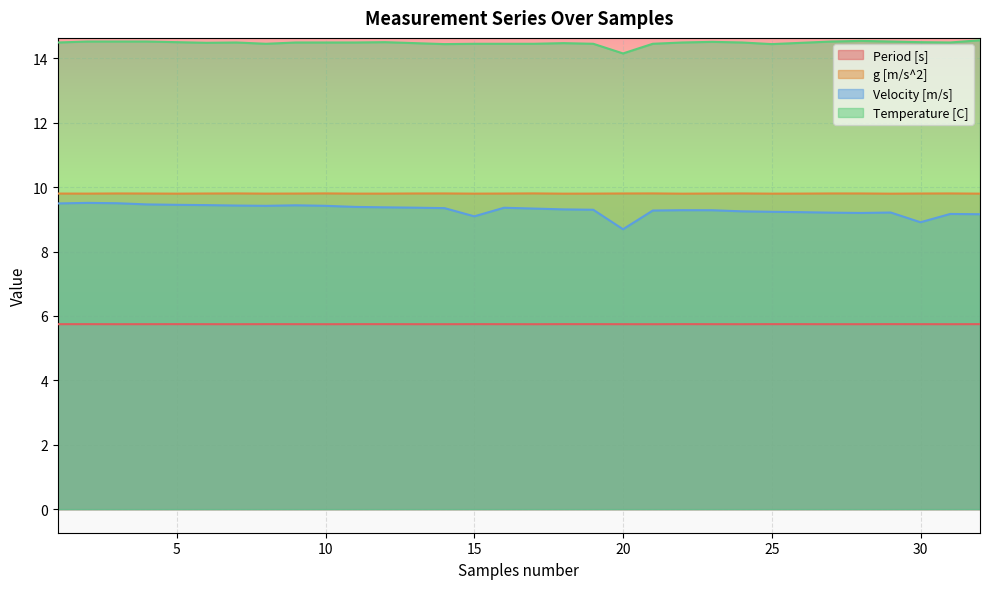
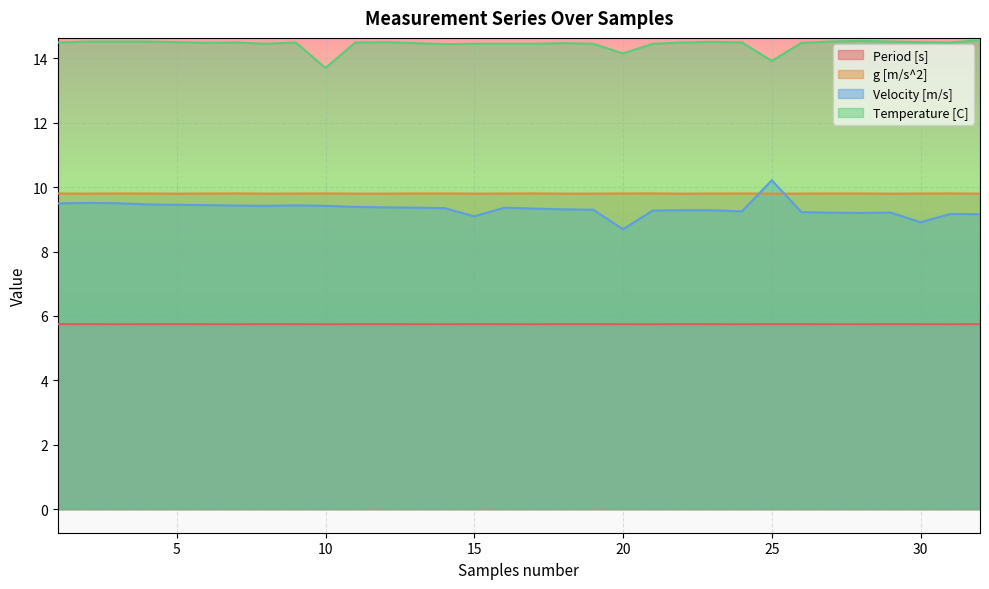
Temperature [C], 10: 14.5 -> 13.7
Velocity [m/s], 25: 9.2 -> 10.2
Temperature [C], 25: 14.4 -> 13.9
